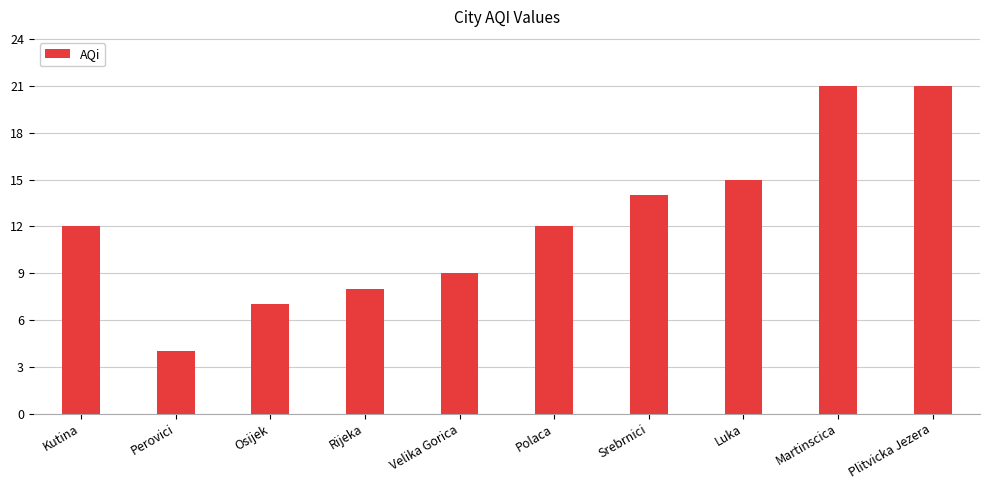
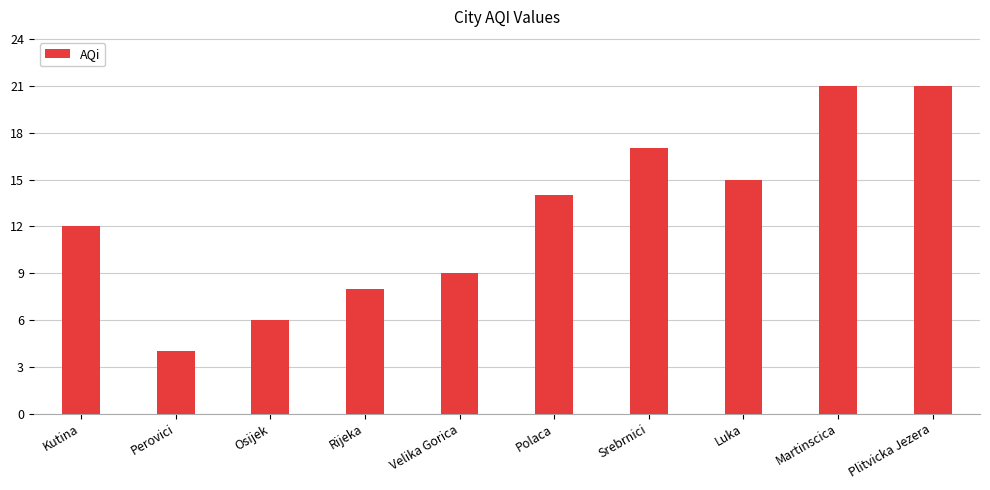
Osijek: 7 -> 6
Polaca: 12 -> 14
Srebrnici: 14 -> 17
